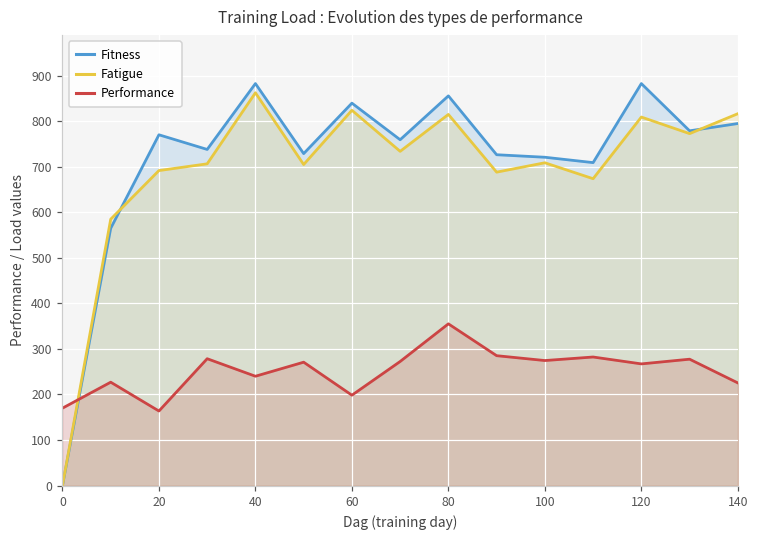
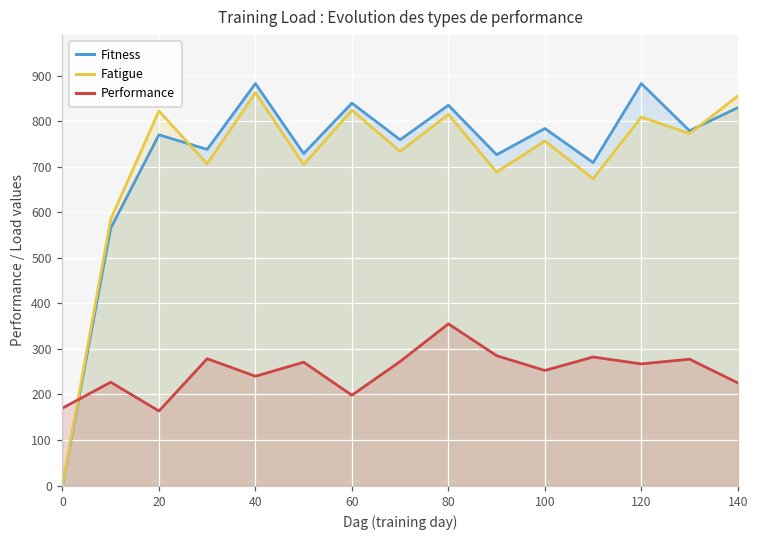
Fatigue, 20: 690 -> 820
Fitness, 80: 860 -> 840
Fitness, 100: 720 -> 780
Fatigue, 100: 710 -> 760
Performance, 100: 270 -> 250
Fitness, 140: 790 -> 830
Fatigue, 140: 820 -> 860
